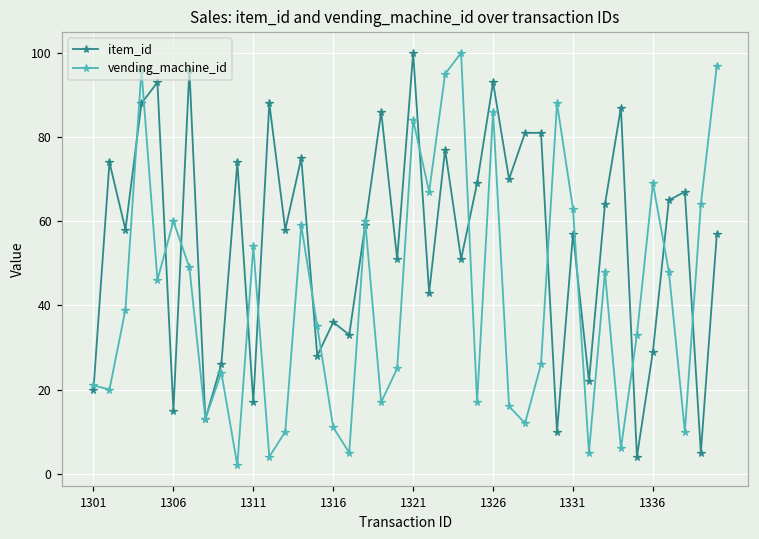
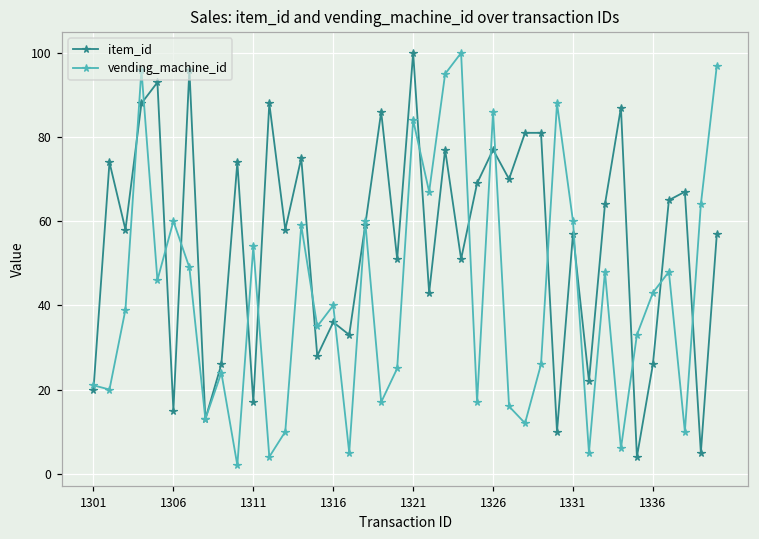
vending_machine_id, 1316: 11 -> 40
item_id, 1326: 93 -> 77
vending_machine_id, 1331: 63 -> 60
item_id, 1336: 29 -> 26
vending_machine_id, 1336: 69 -> 43
